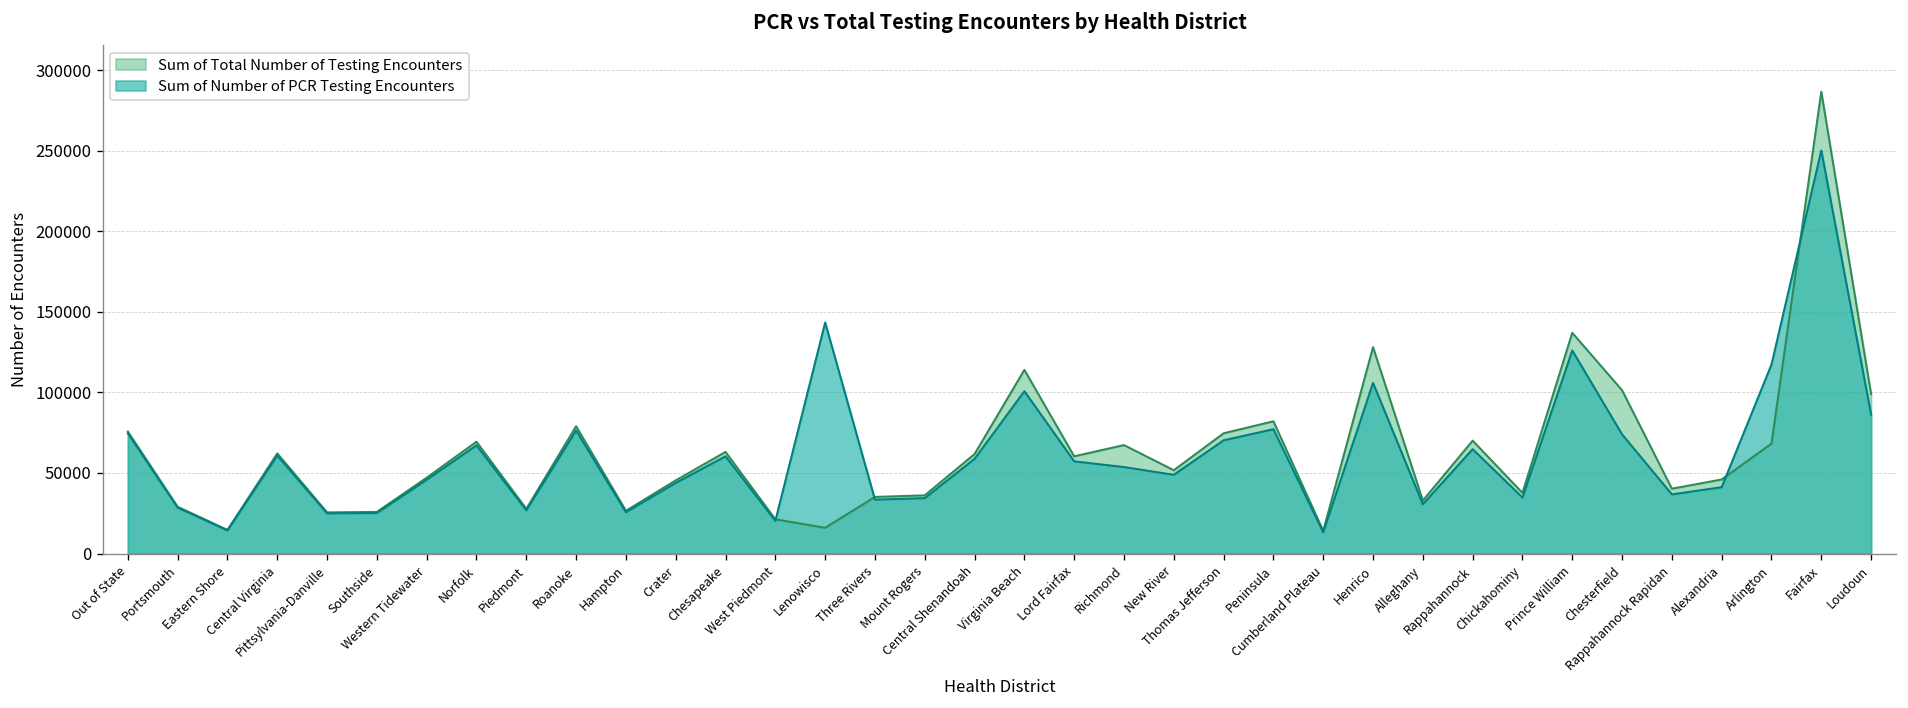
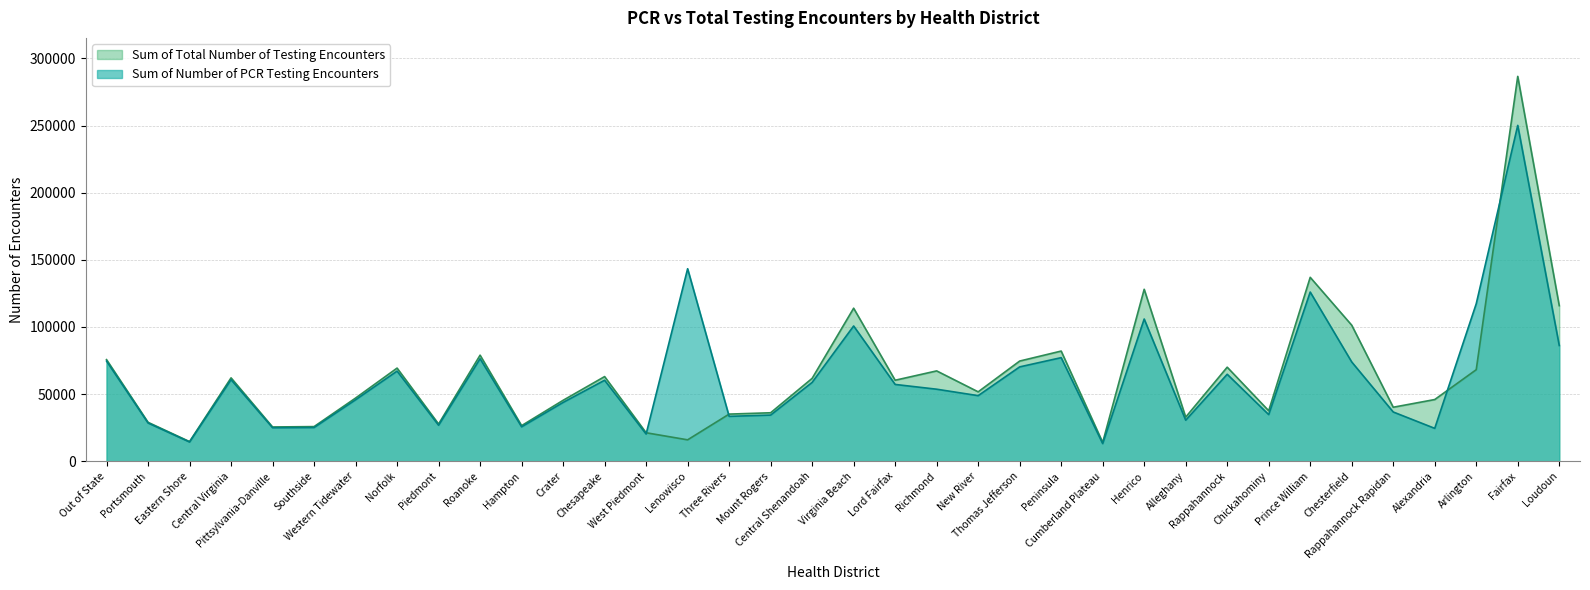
Sum of Number of PCR Testing Encounters, Alexandria: 41000 -> 25000
Sum of Total Number of Testing Encounters, Loudoun: 99000 -> 116000
